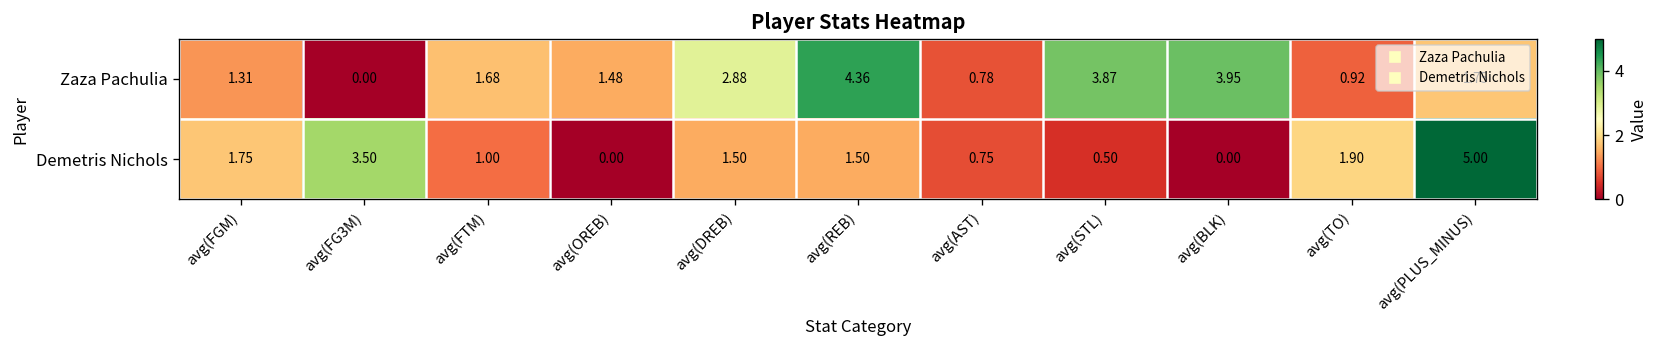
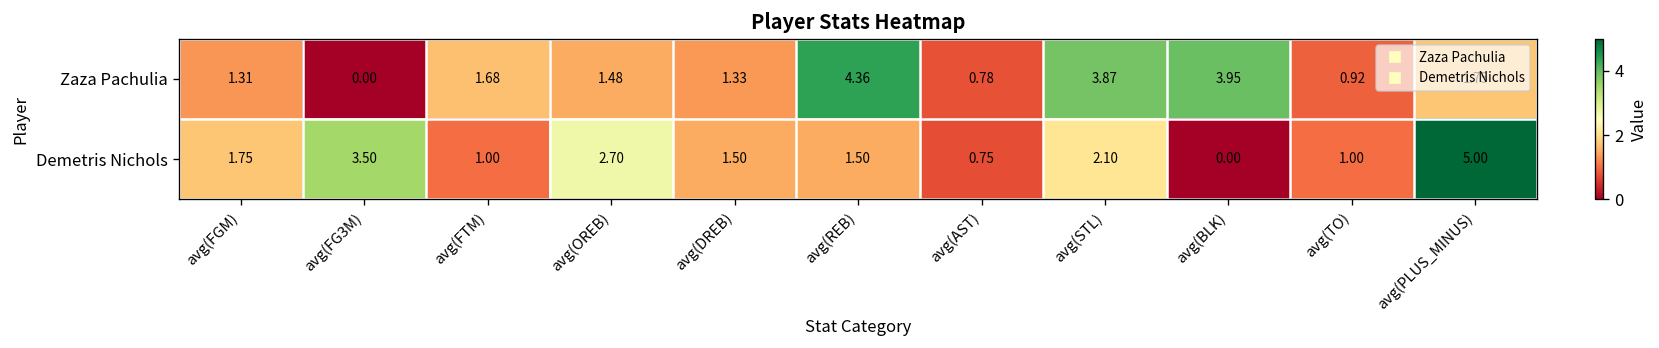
Zaza Pachulia, avg(DREB): 2.88 -> 1.33
Demetris Nichols, avg(OREB): 0.00 -> 2.70
Demetris Nichols, avg(STL): 0.50 -> 2.10
Demetris Nichols, avg(TO): 1.90 -> 1.00
